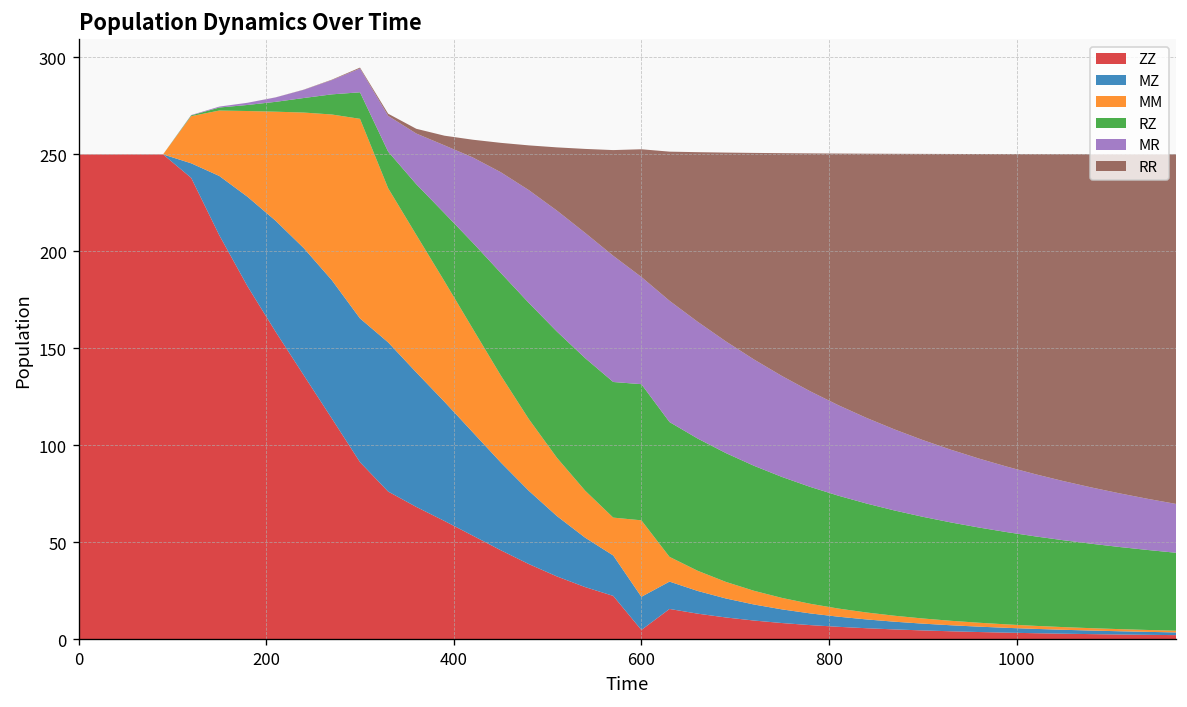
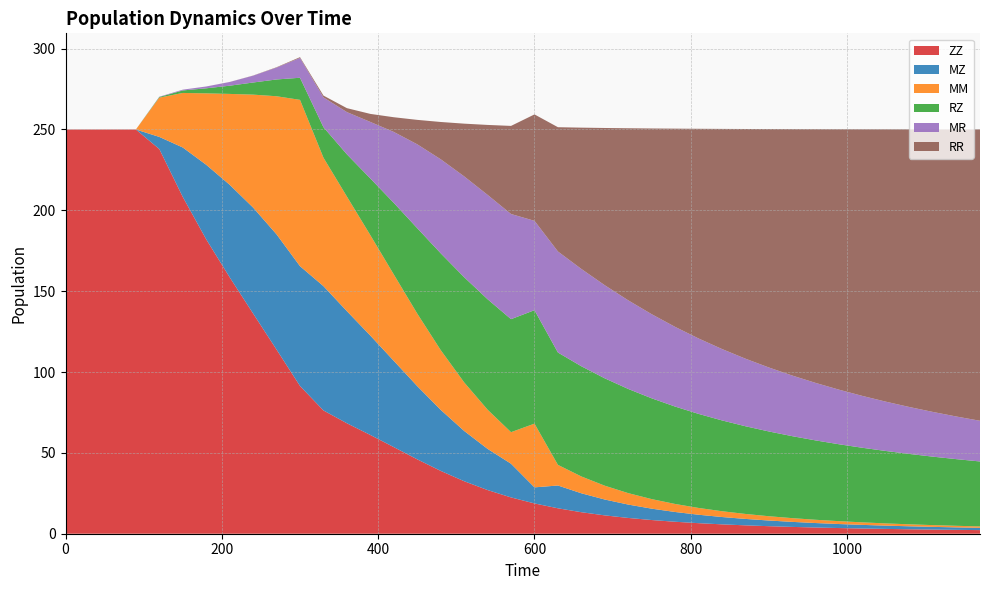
ZZ, 600: 5 -> 19
MZ, 600: 17 -> 10
